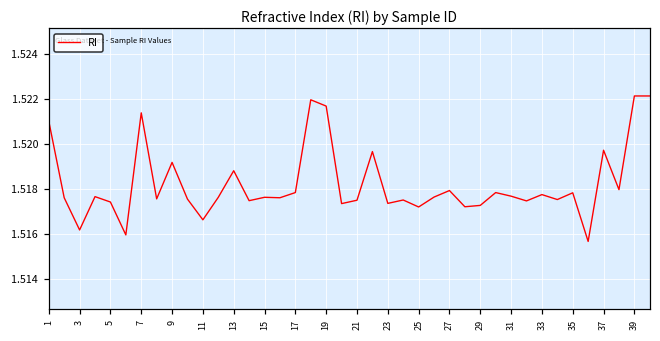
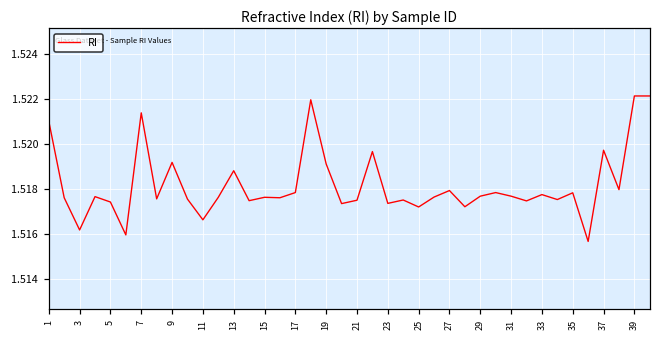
19: 1.5217 -> 1.5191
29: 1.5173 -> 1.5177
